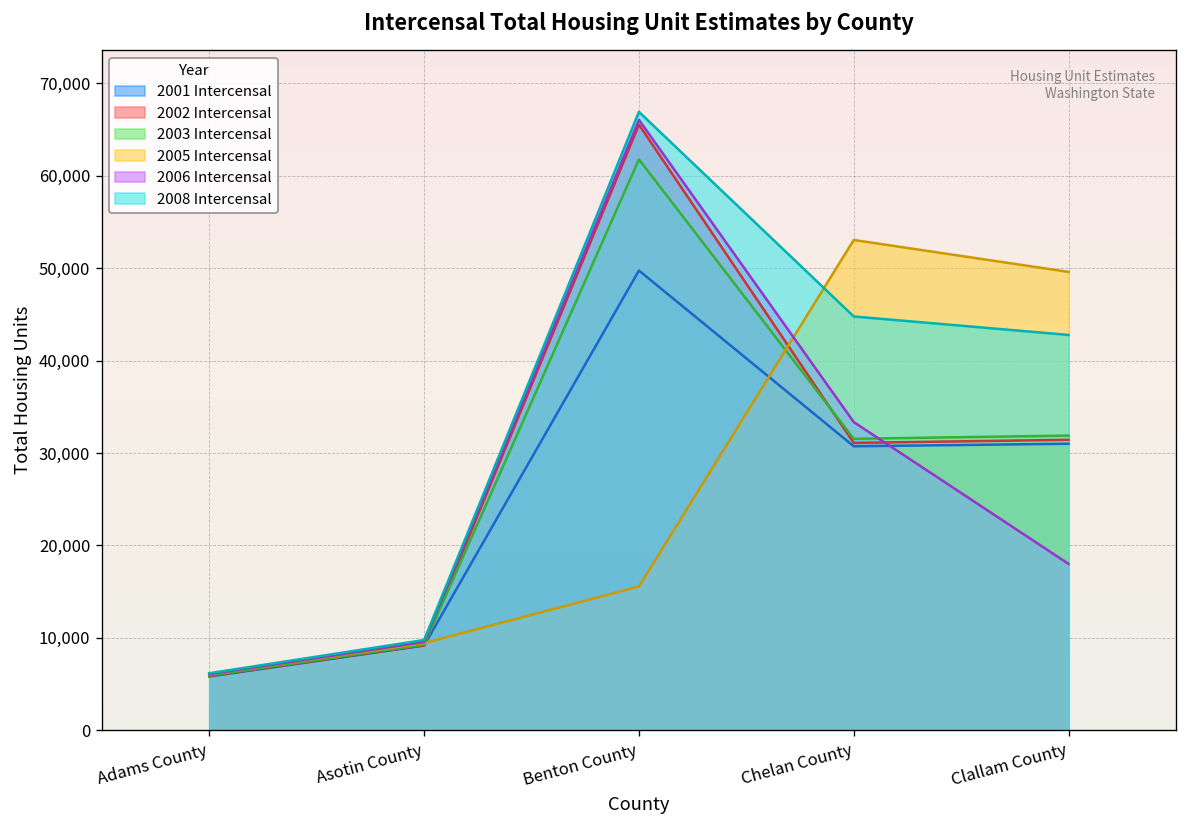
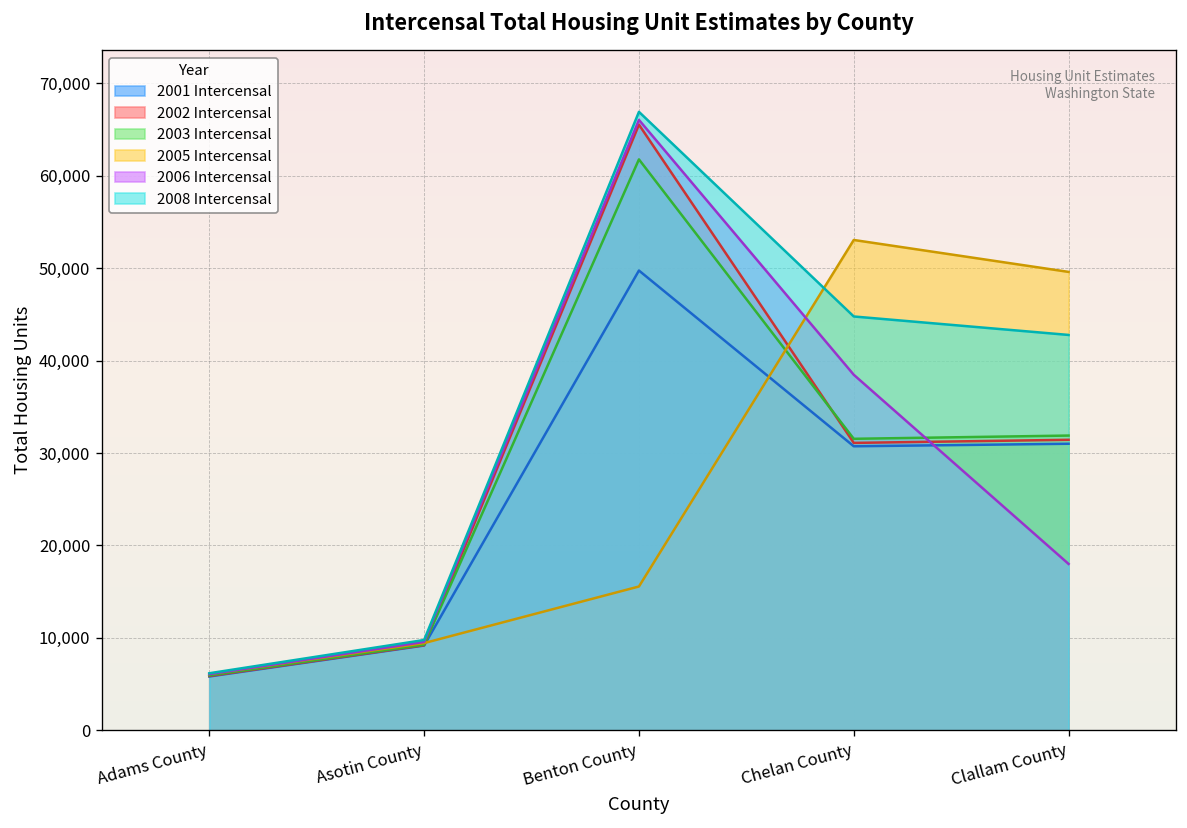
2006 Intercensal, Chelan County: 33,000 -> 38,000
